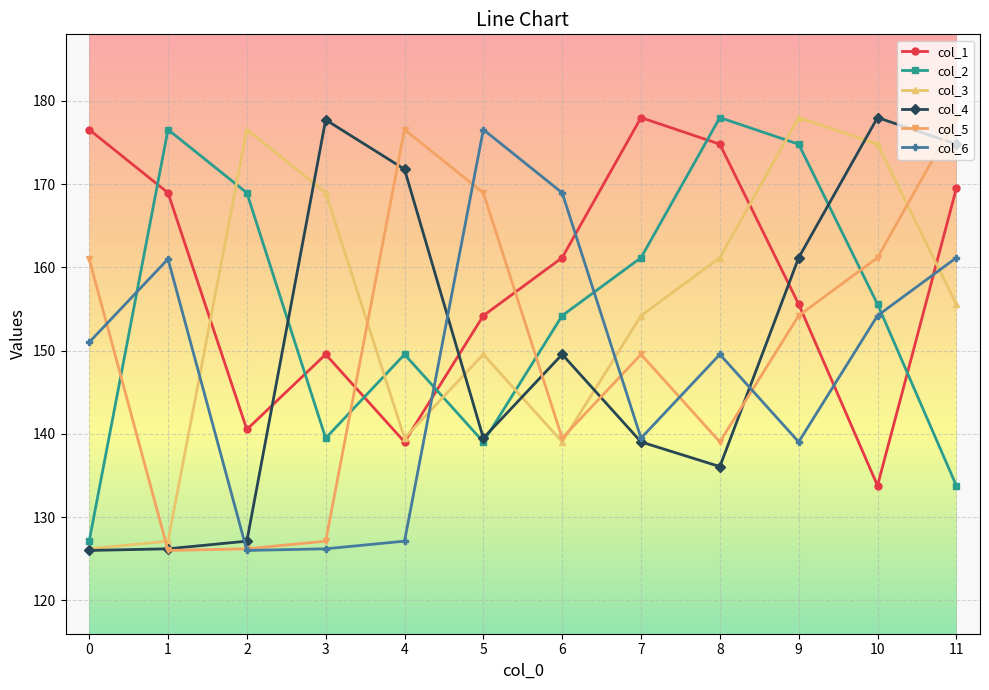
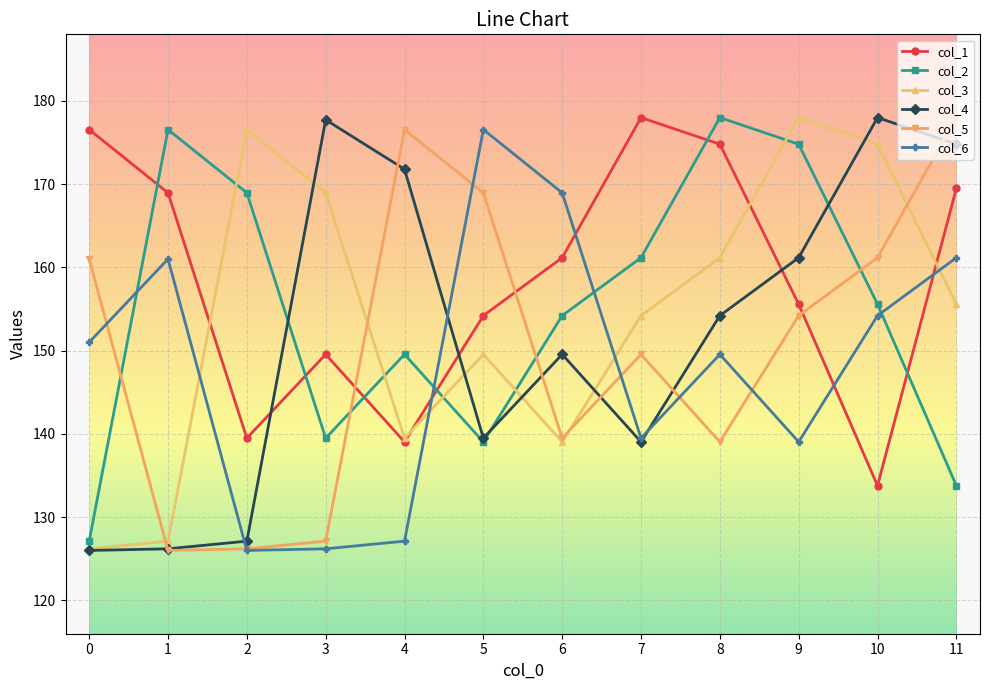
col_1, 2: 141 -> 139
col_4, 8: 136 -> 154
